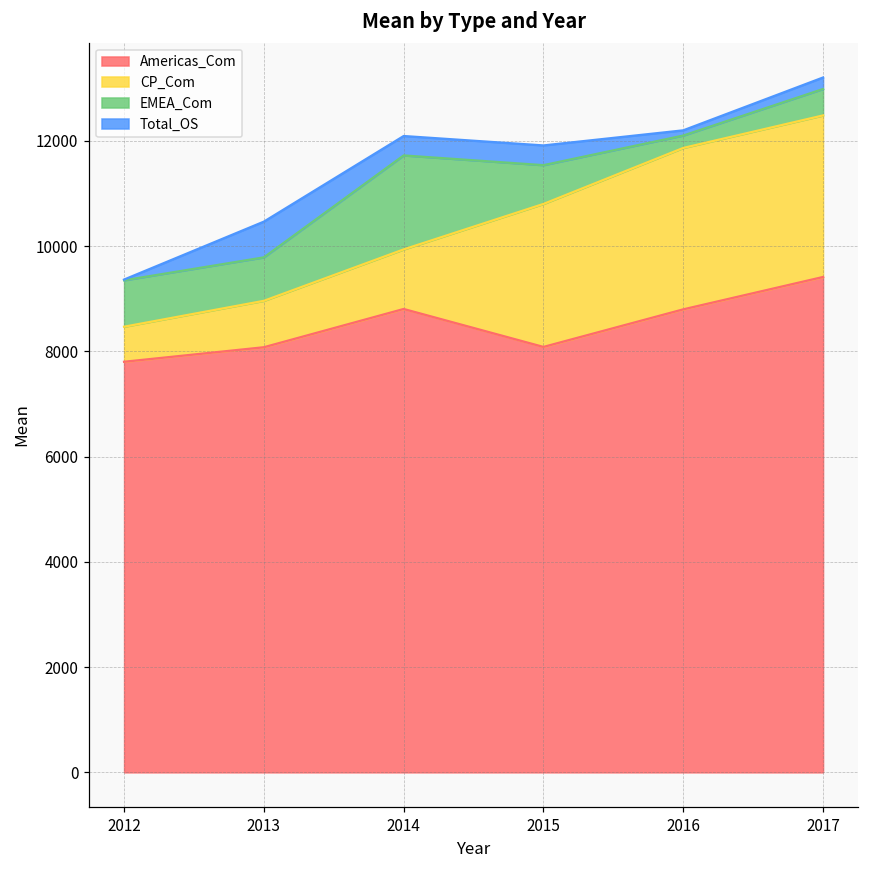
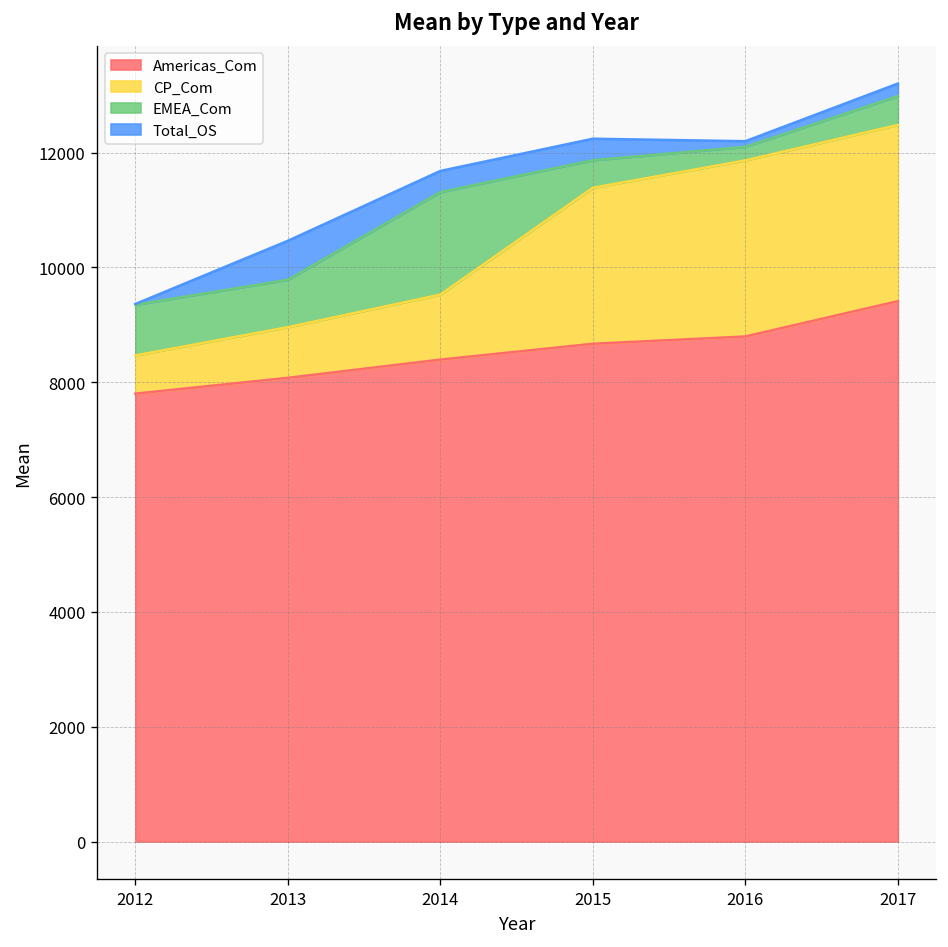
Americas_Com, 2014: 8800 -> 8400
Americas_Com, 2015: 8100 -> 8700
EMEA_Com, 2015: 700 -> 500
